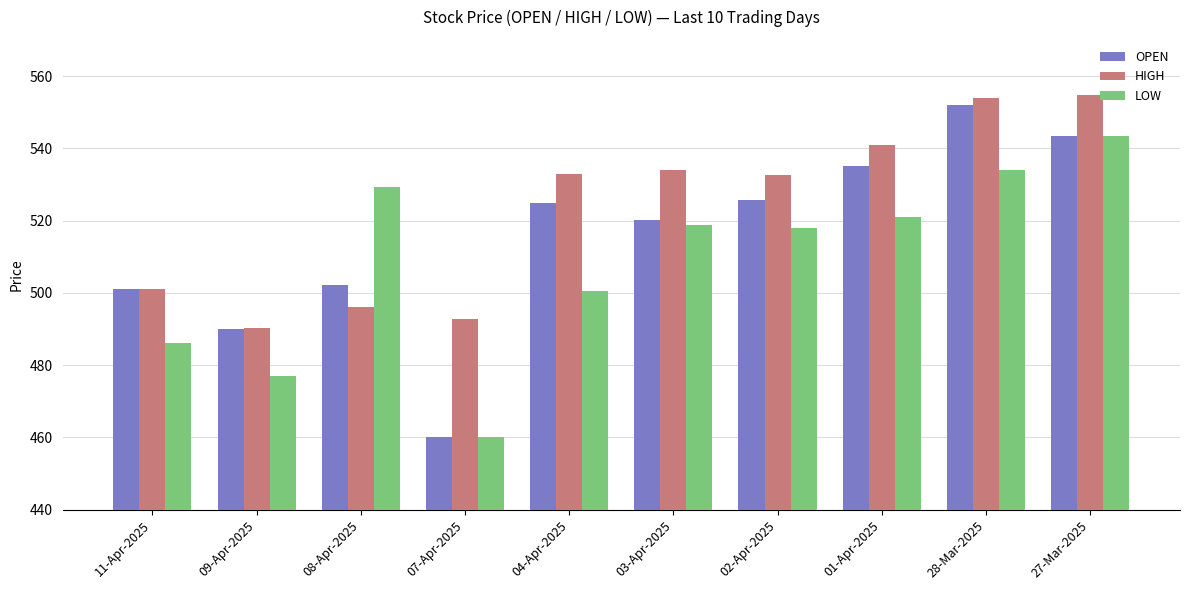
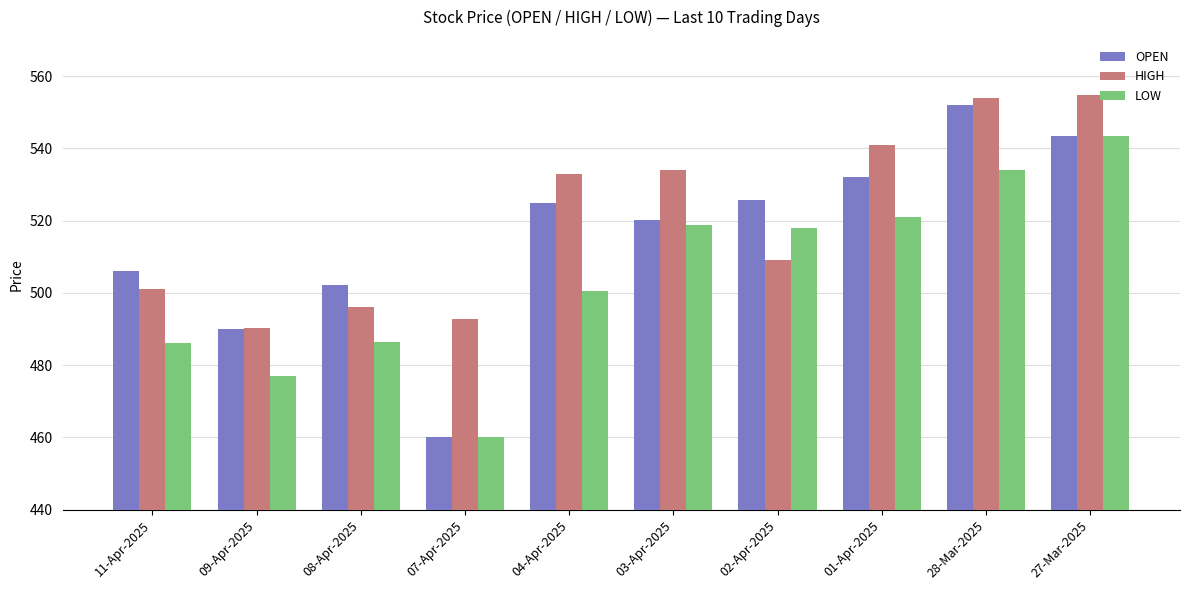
OPEN, 11-Apr-2025: 501 -> 506
LOW, 08-Apr-2025: 529 -> 486
HIGH, 02-Apr-2025: 533 -> 509
OPEN, 01-Apr-2025: 535 -> 532
